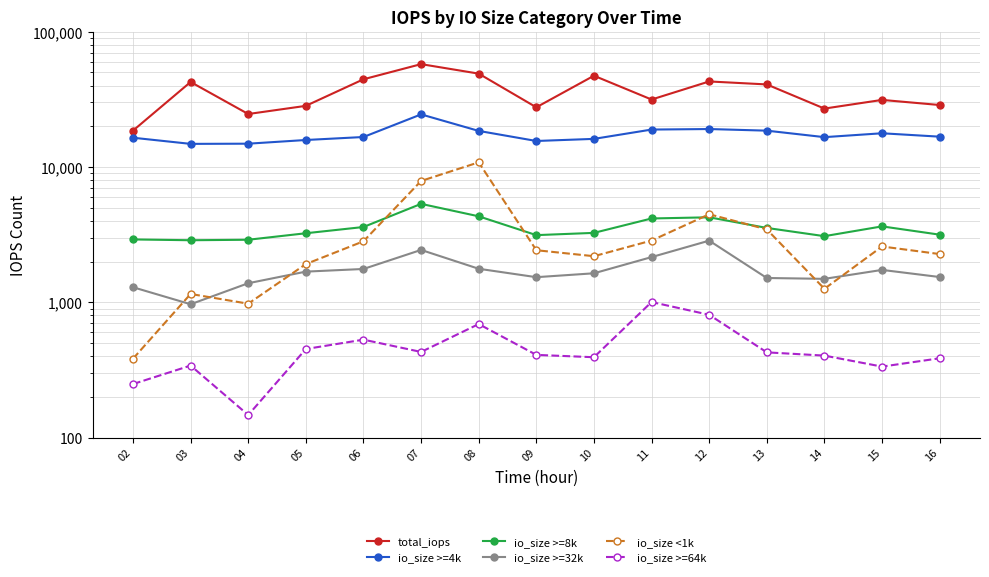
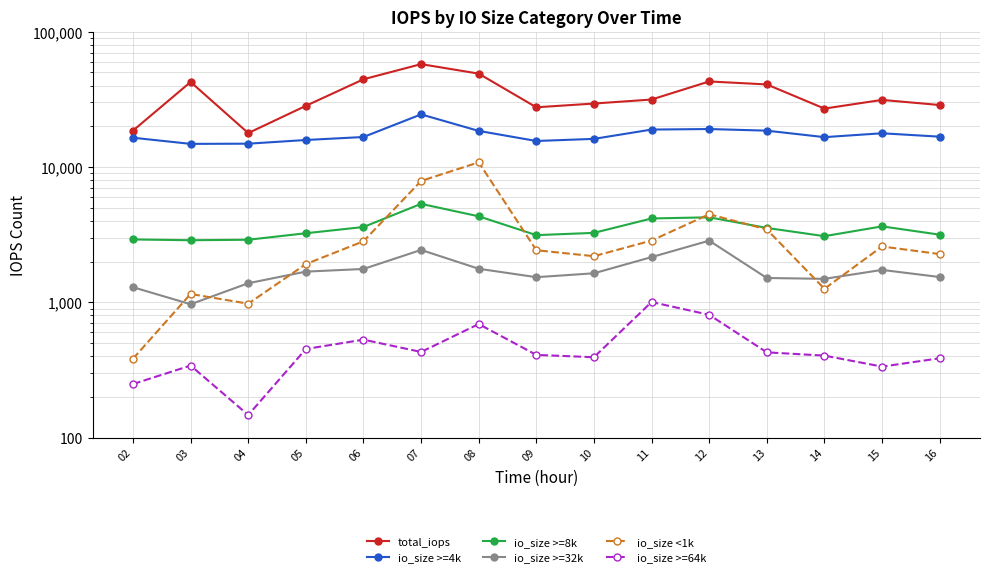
total_iops, 04: 25,000 -> 18,000
total_iops, 10: 47,000 -> 29,000
